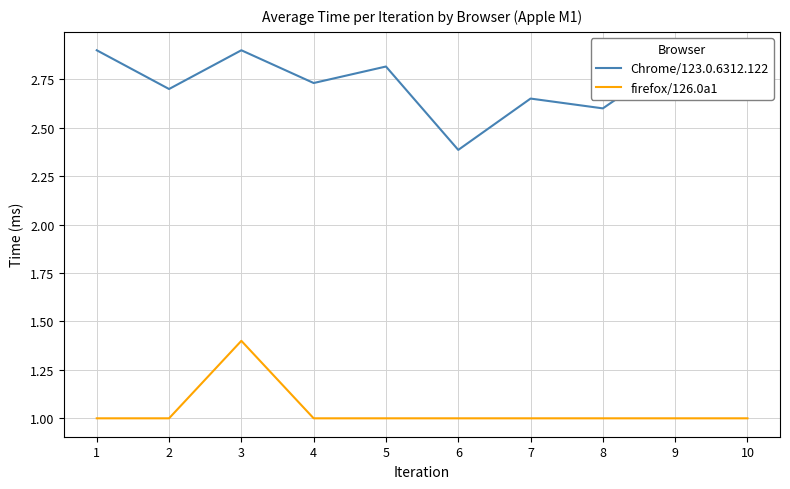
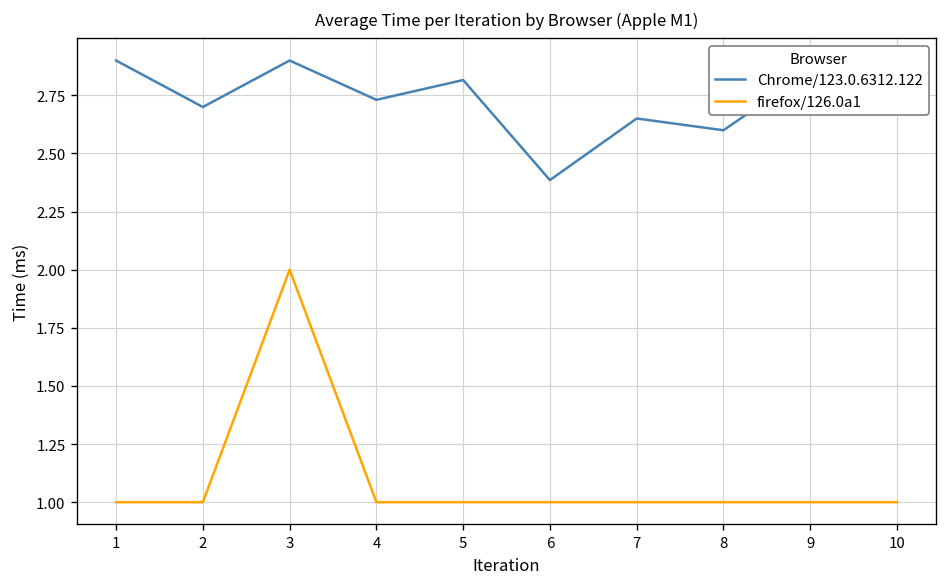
firefox/126.0a1, 3: 1.4 -> 2.0
